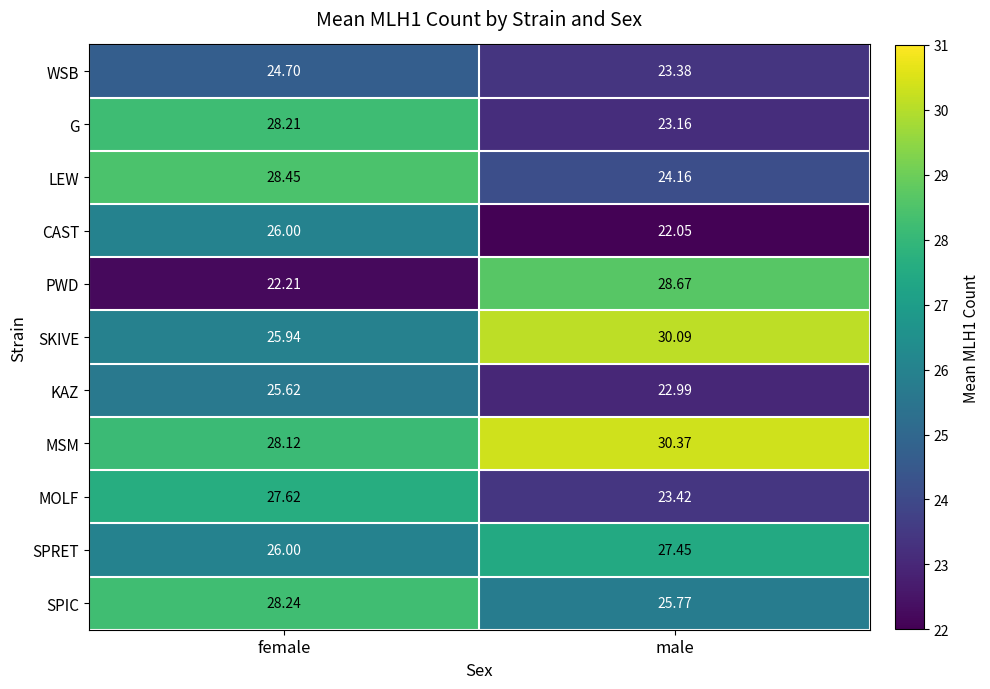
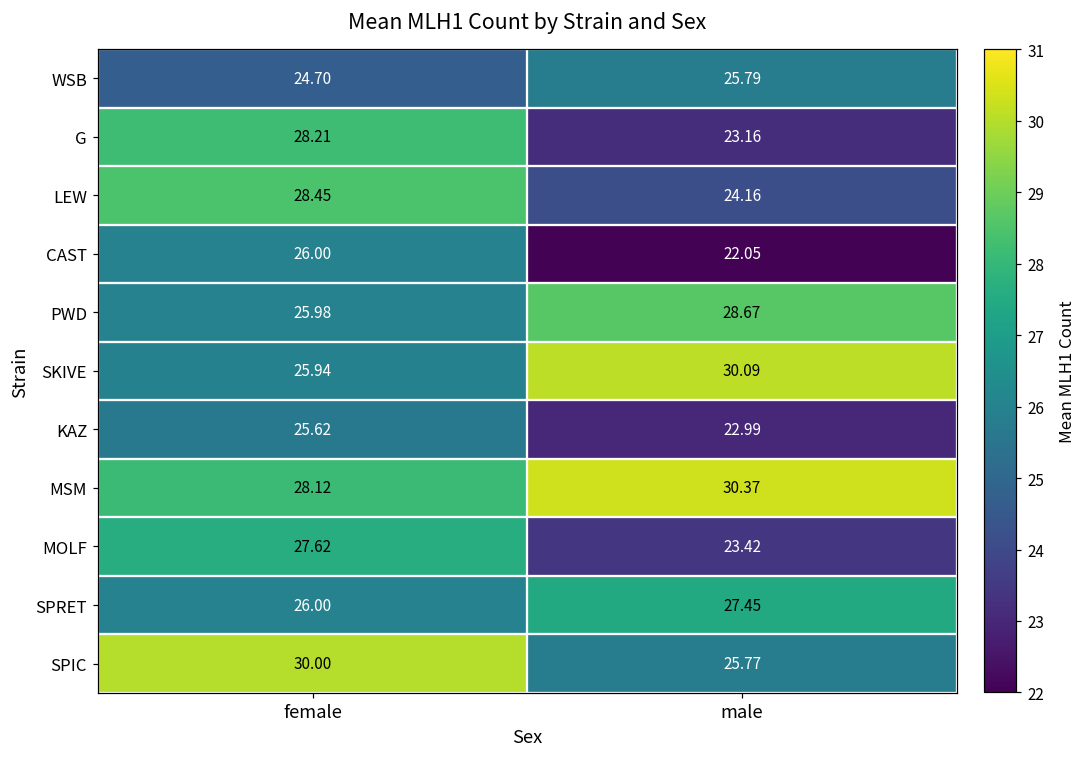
WSB, male: 23.38 -> 25.79
PWD, female: 22.21 -> 25.98
SPIC, female: 28.24 -> 30.00
